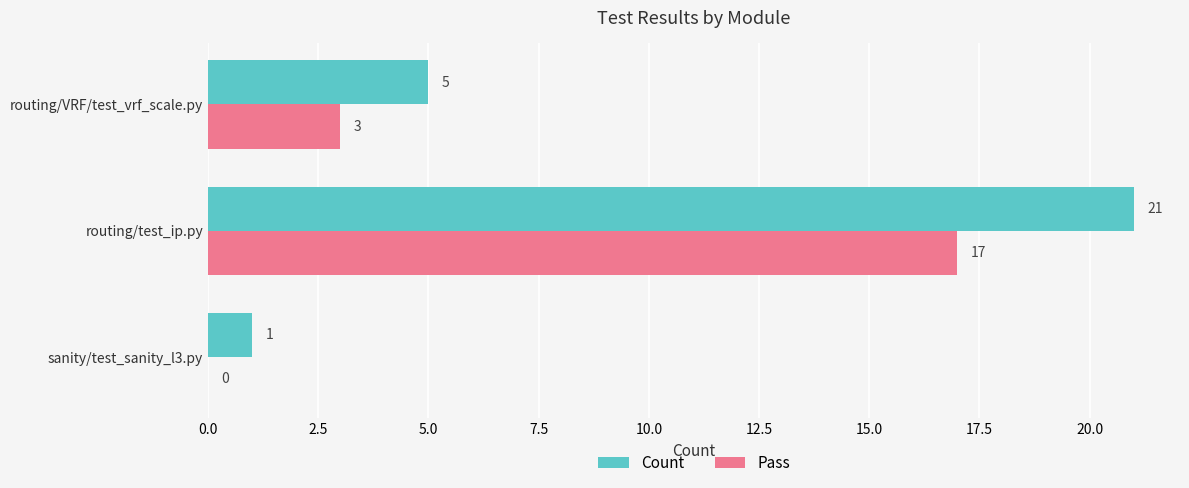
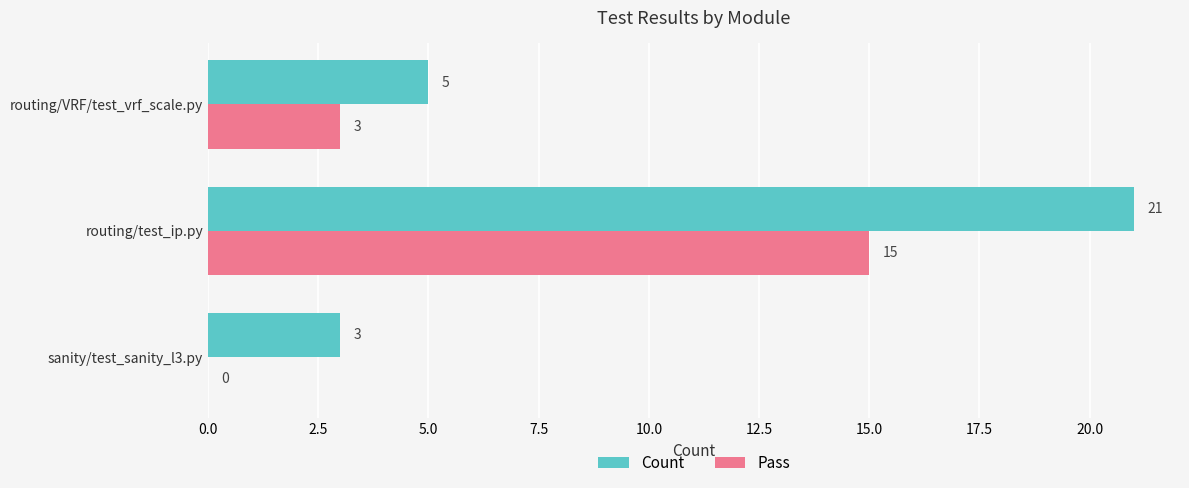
Pass, routing/test_ip.py: 17 -> 15
Count, sanity/test_sanity_l3.py: 1 -> 3
